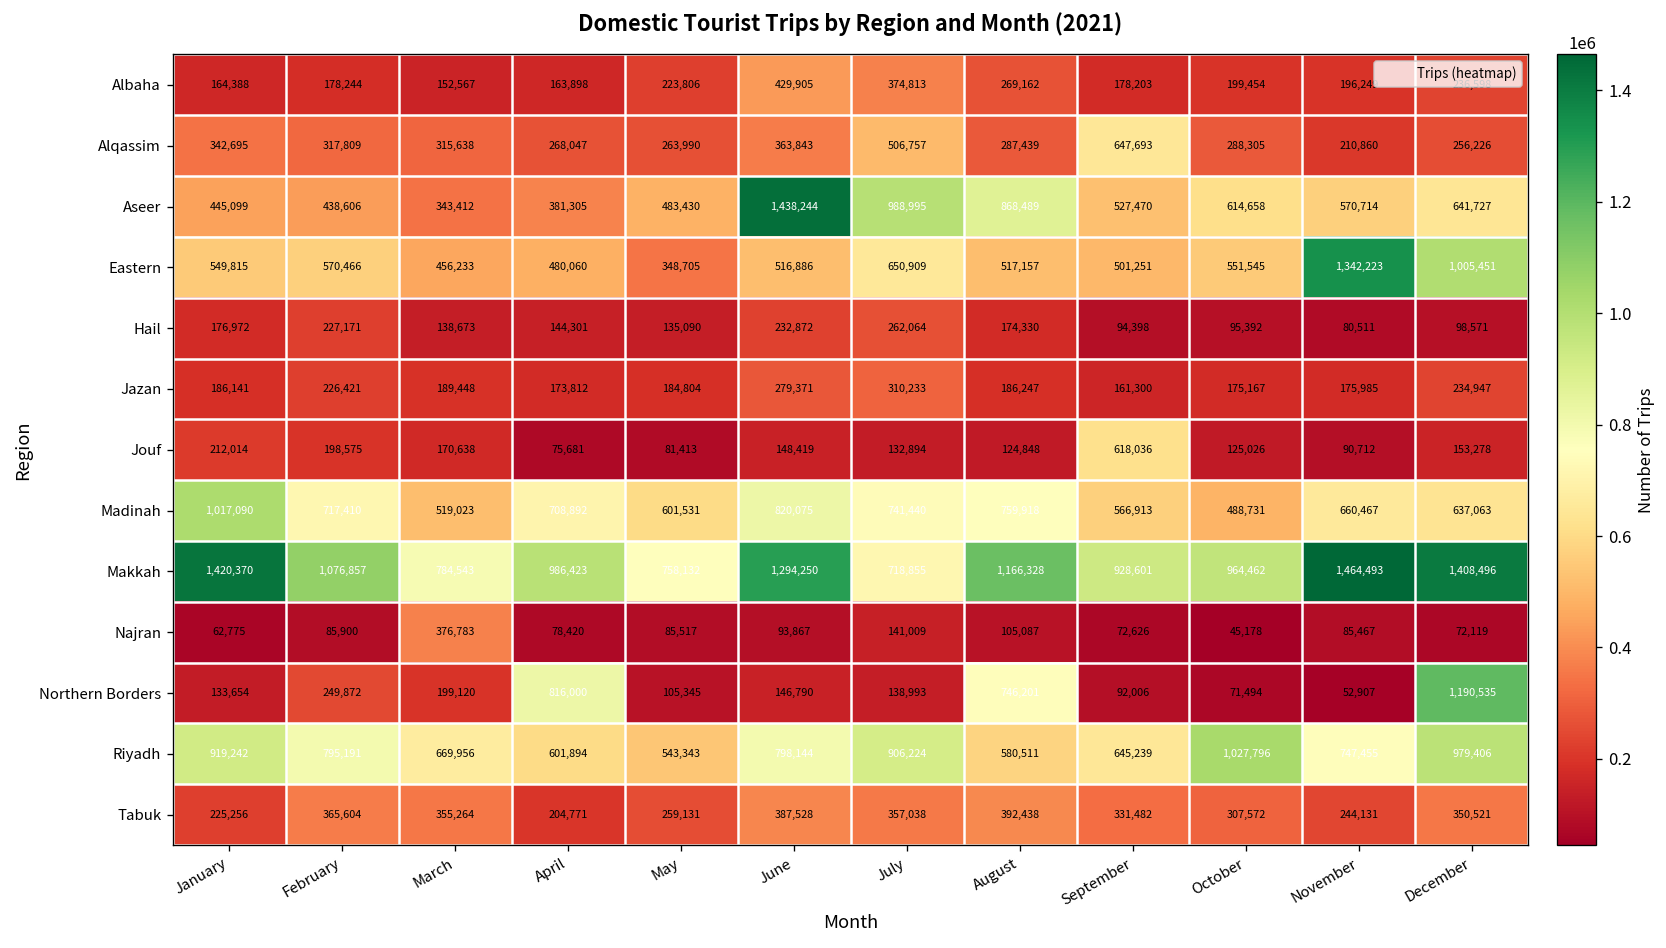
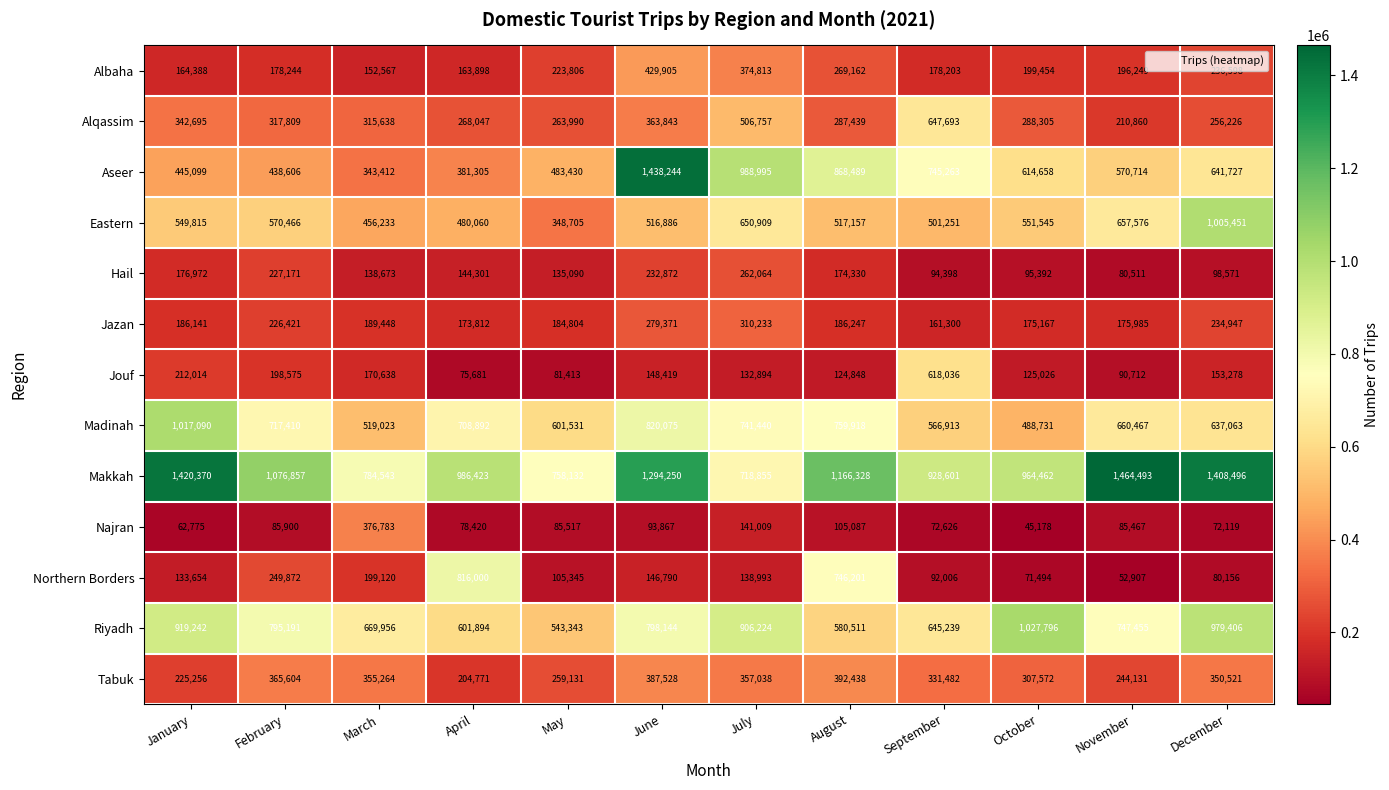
Aseer, September: 527,470 -> 745,263
Eastern, November: 1,342,223 -> 657,576
Northern Borders, December: 1,190,535 -> 80,156
